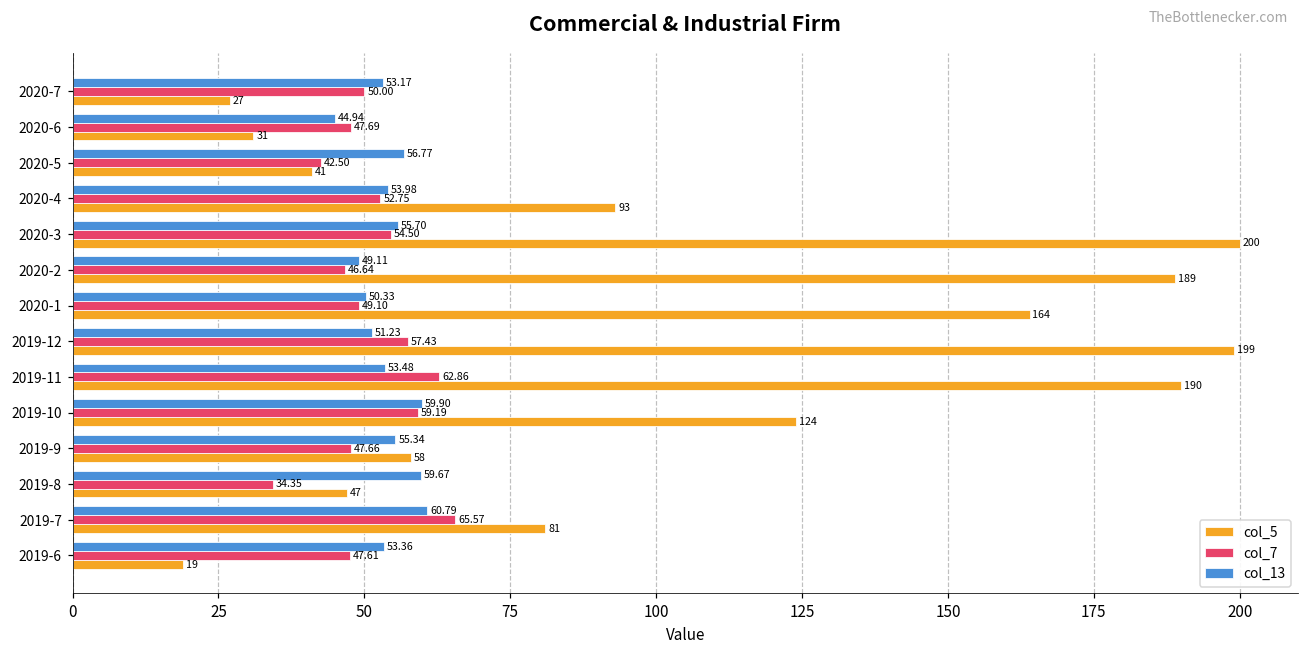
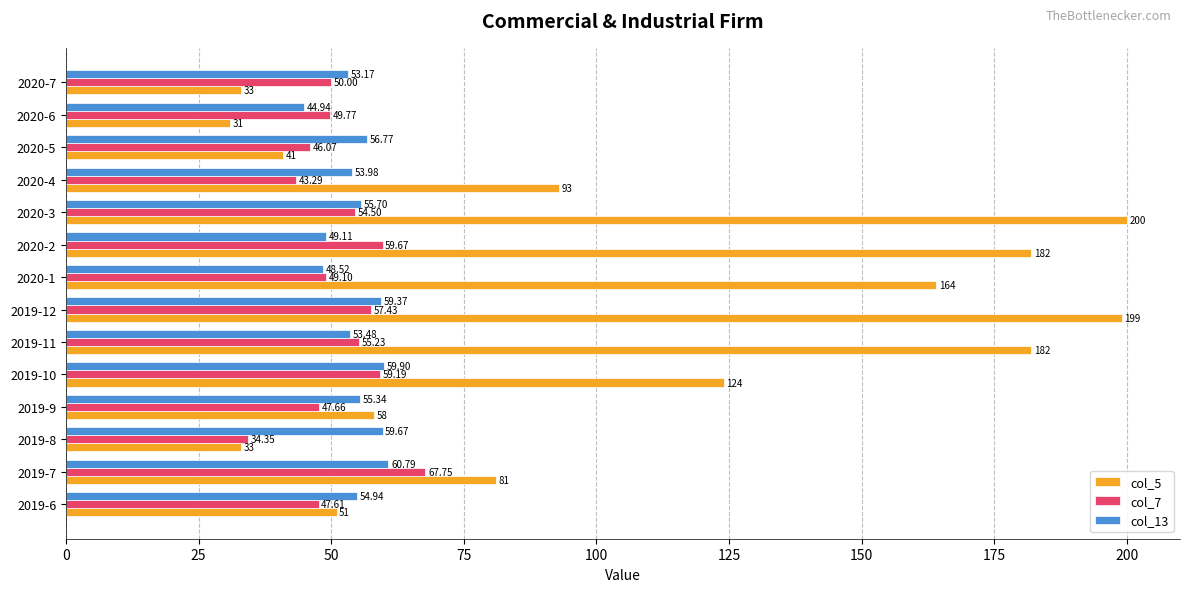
col_5, 2020-7: 27 -> 33
col_7, 2020-6: 47.69 -> 49.77
col_7, 2020-5: 42.50 -> 46.07
col_7, 2020-4: 52.75 -> 43.29
col_7, 2020-2: 46.64 -> 59.67
col_5, 2020-2: 189 -> 182
col_13, 2020-1: 50.33 -> 48.52
col_13, 2019-12: 51.23 -> 59.37
col_7, 2019-11: 62.86 -> 55.23
col_5, 2019-11: 190 -> 182
col_5, 2019-8: 47 -> 33
col_7, 2019-7: 65.57 -> 67.75
col_13, 2019-6: 53.36 -> 54.94
col_5, 2019-6: 19 -> 51
